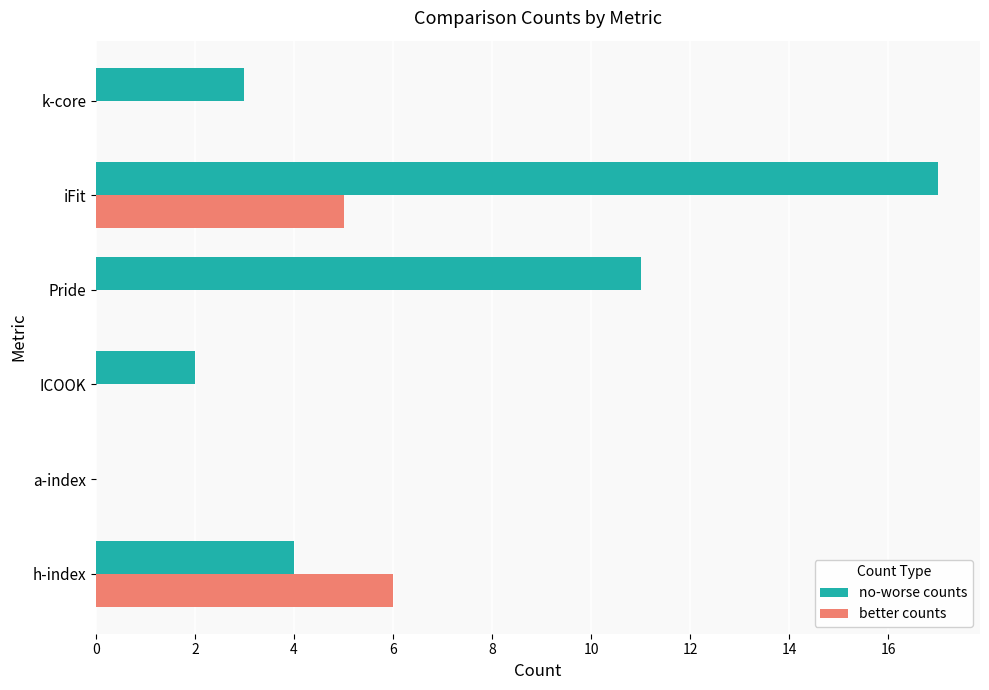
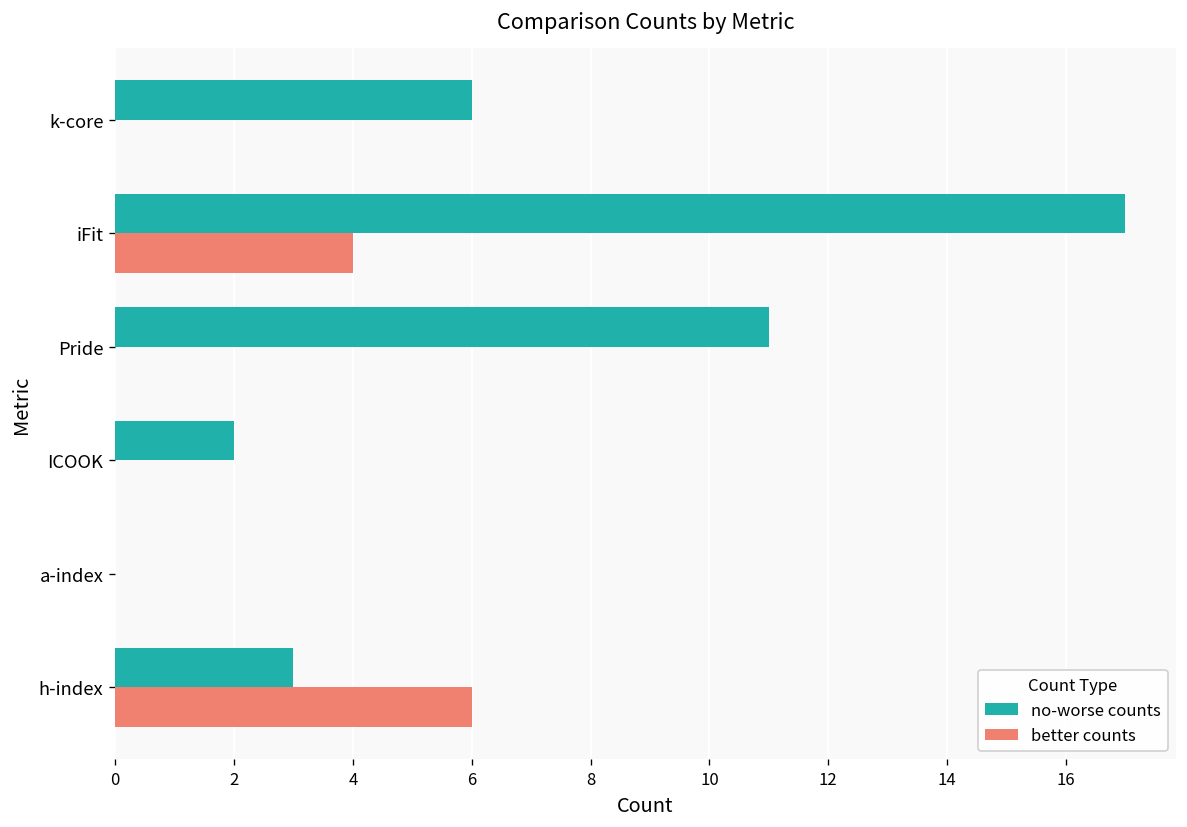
no-worse counts, k-core: 3 -> 6
better counts, iFit: 5 -> 4
no-worse counts, h-index: 4 -> 3
